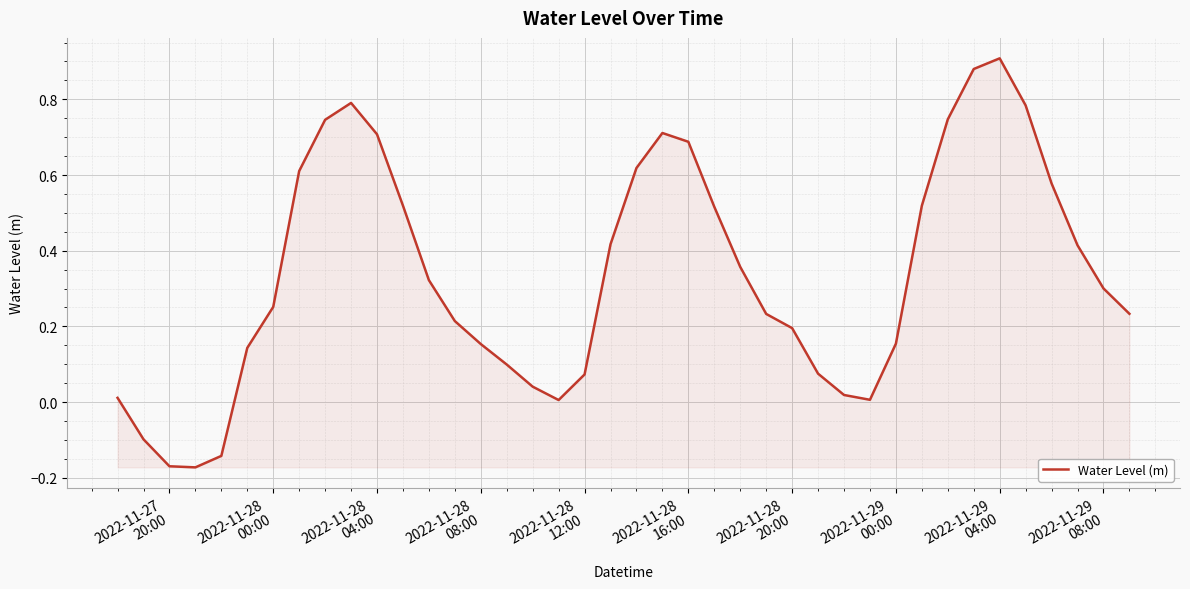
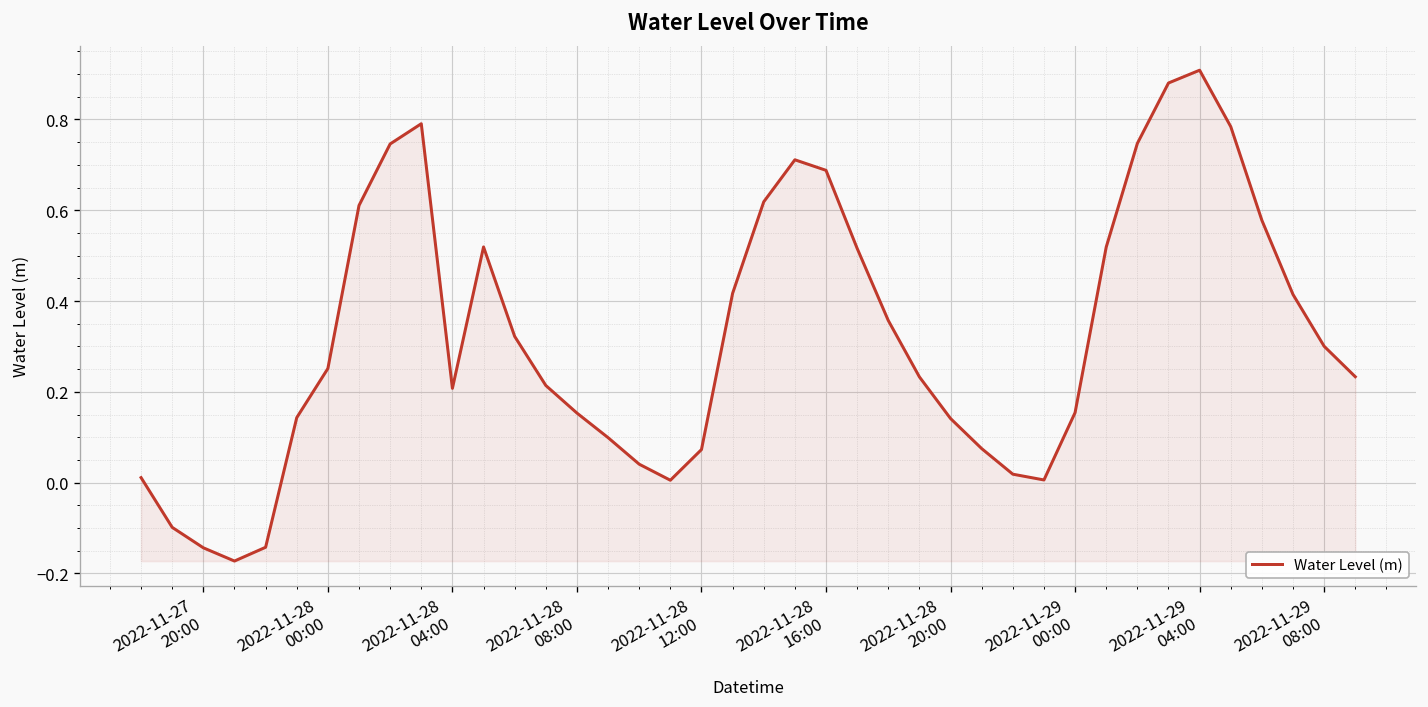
2022-11-27 20:00: -0.17 -> -0.14
2022-11-28 04:00: 0.71 -> 0.21
2022-11-28 20:00: 0.20 -> 0.14
